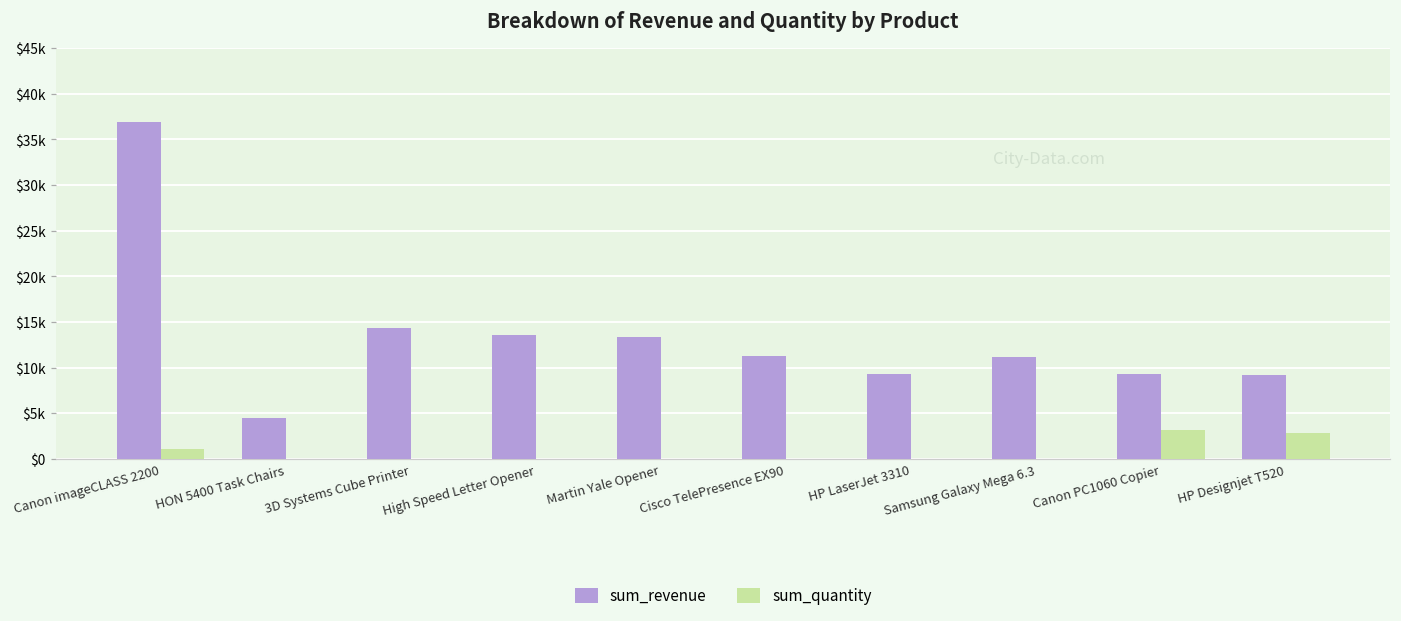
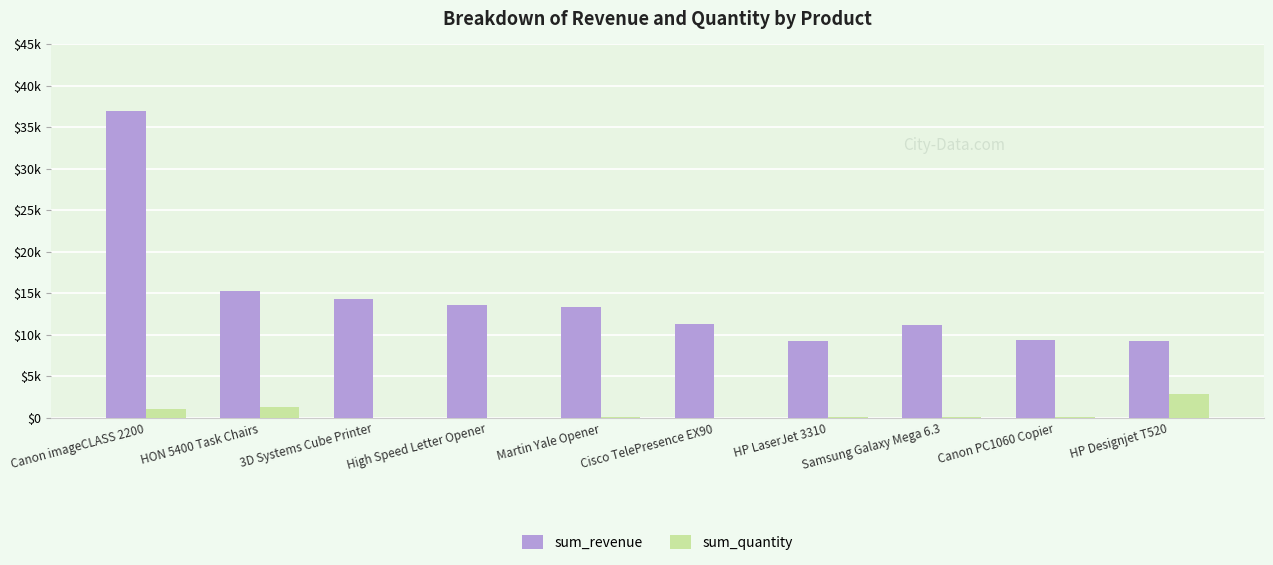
sum_revenue, HON 5400 Task Chairs: $4000 -> $15000
sum_quantity, HON 5400 Task Chairs: $0 -> $1000
sum_quantity, Canon PC1060 Copier: $3000 -> $0
